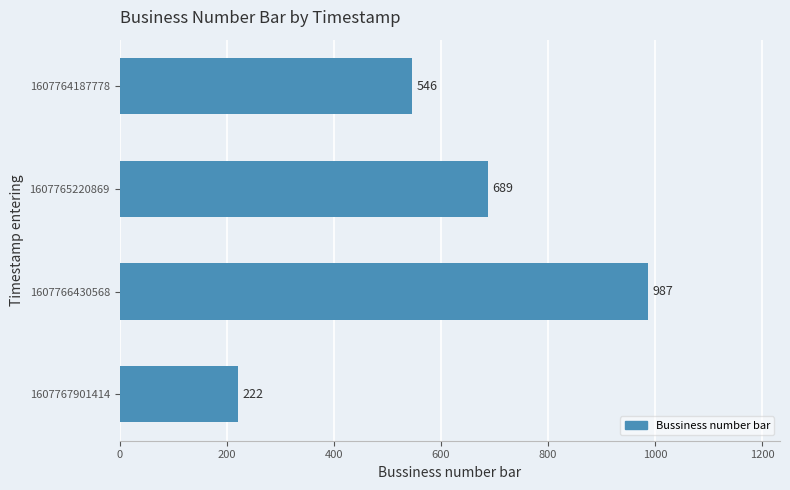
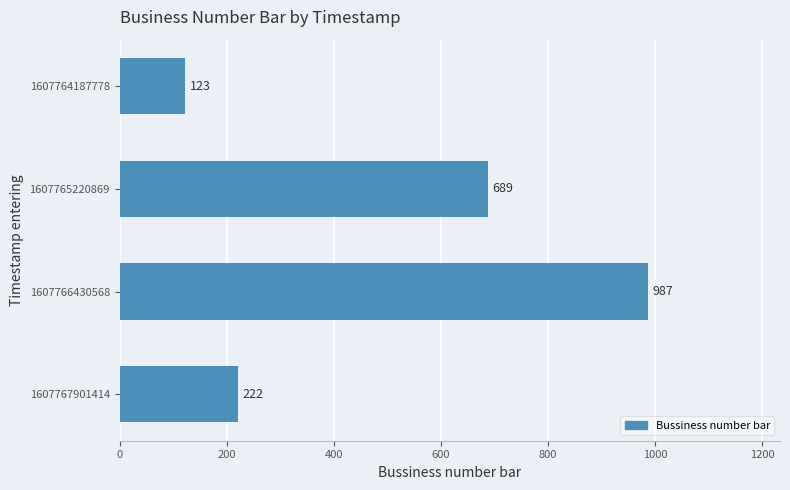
1607764187778: 546 -> 123
